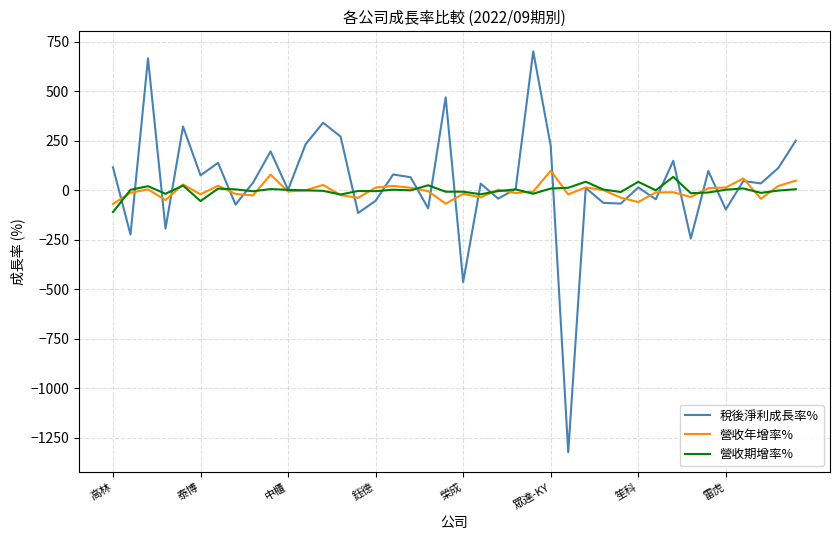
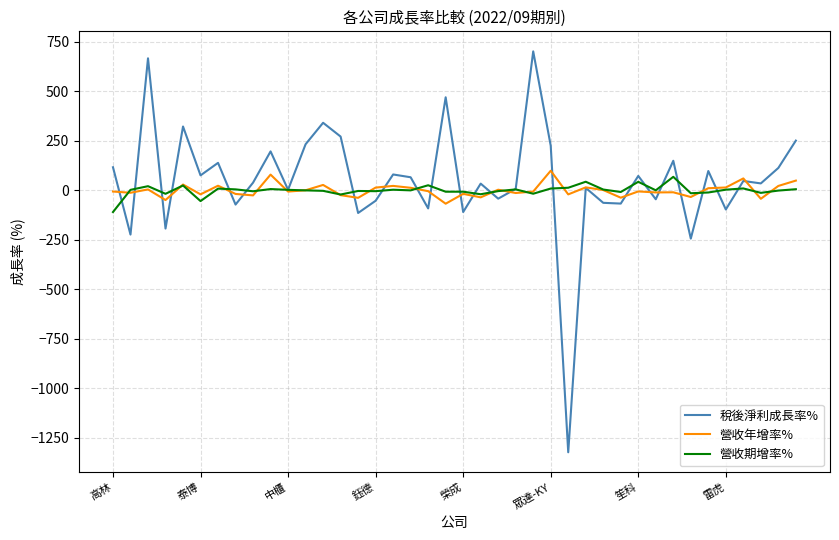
營收年增率%, 高林: -70 -> -10
稅後淨利成長率%, 榮成: -460 -> -110
稅後淨利成長率%, 笙科: 10 -> 70
營收年增率%, 笙科: -60 -> -10
